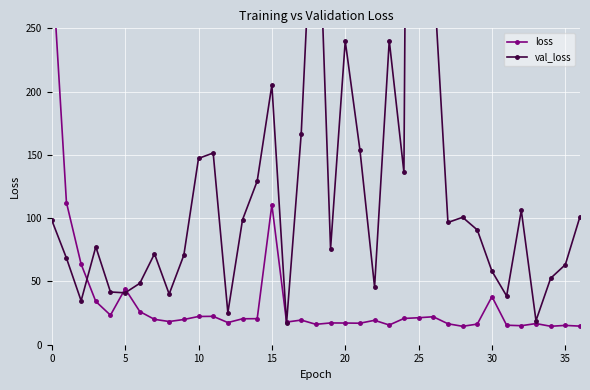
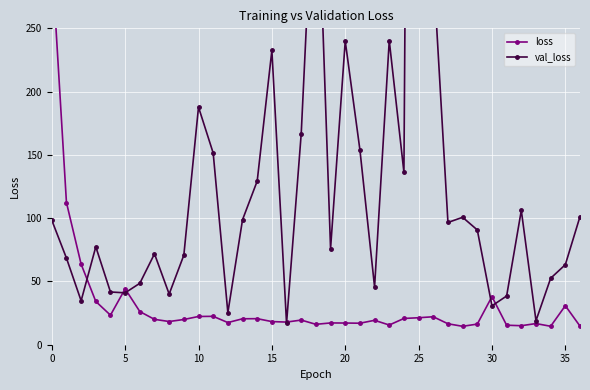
val_loss, 10: 147 -> 188
loss, 15: 111 -> 18
val_loss, 15: 205 -> 233
val_loss, 30: 58 -> 31
loss, 35: 15 -> 31
